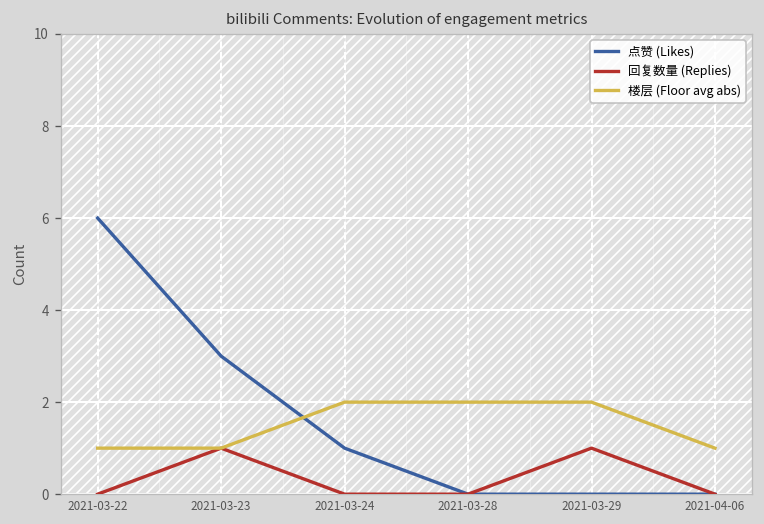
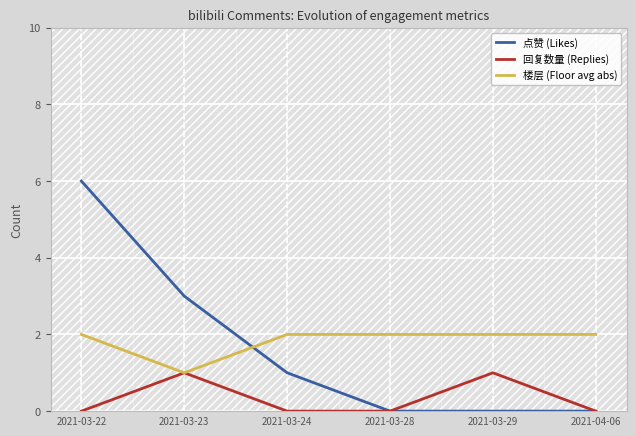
楼层 (Floor avg abs), 2021-03-22: 1 -> 2
楼层 (Floor avg abs), 2021-04-06: 1 -> 2
